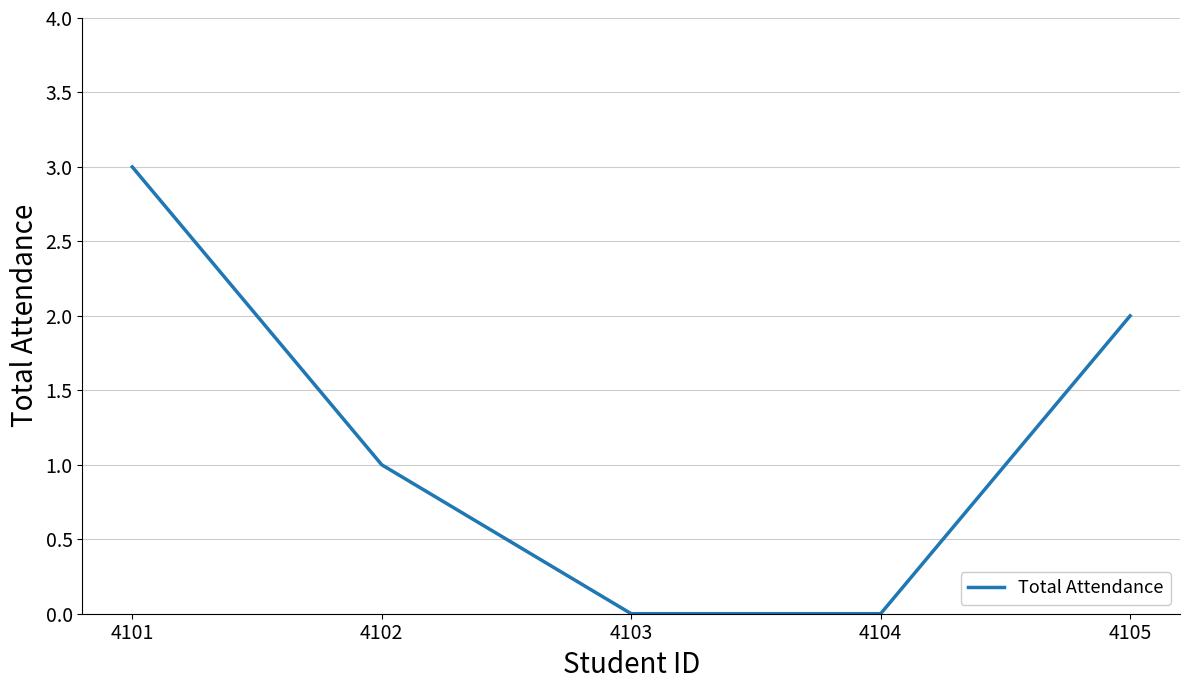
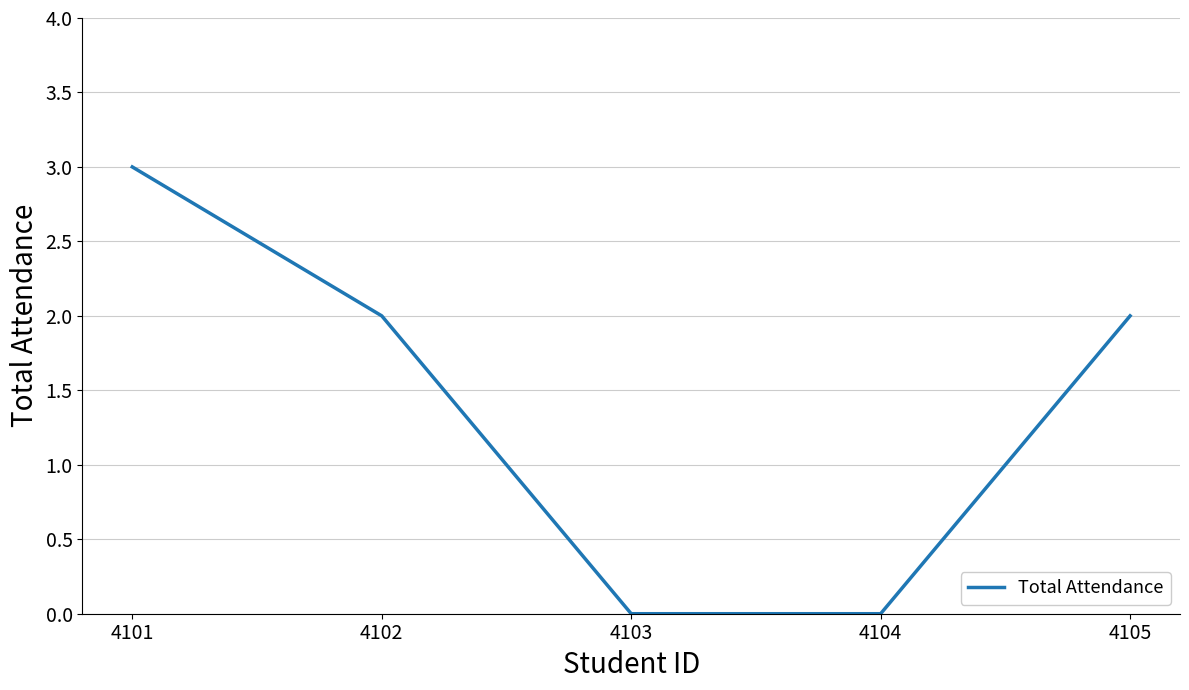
4102: 1 -> 2
